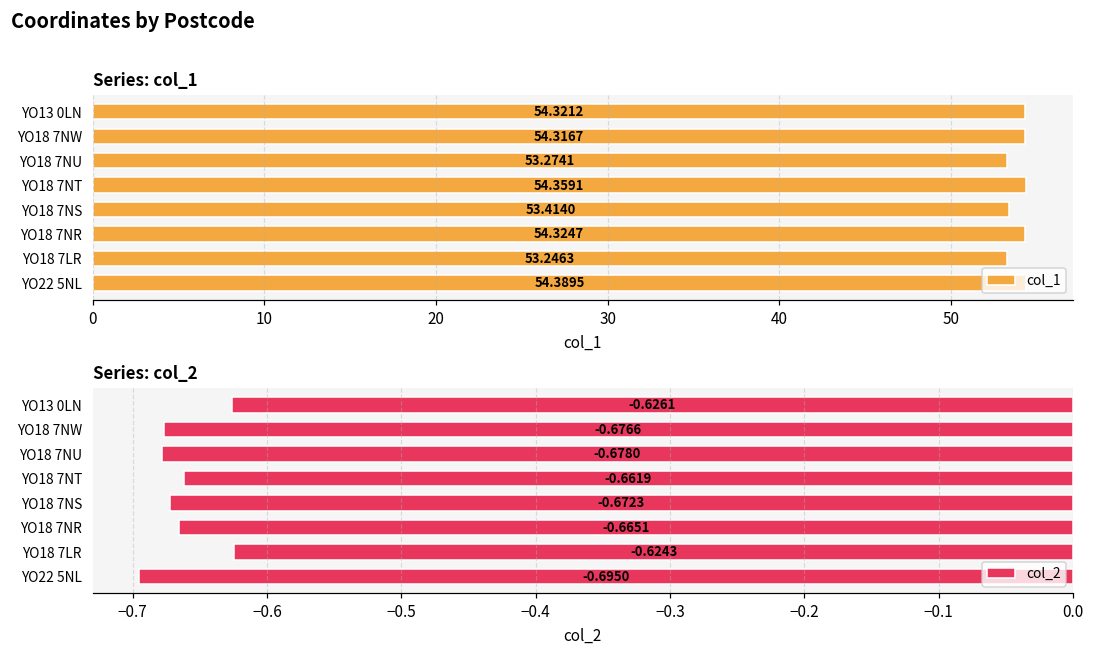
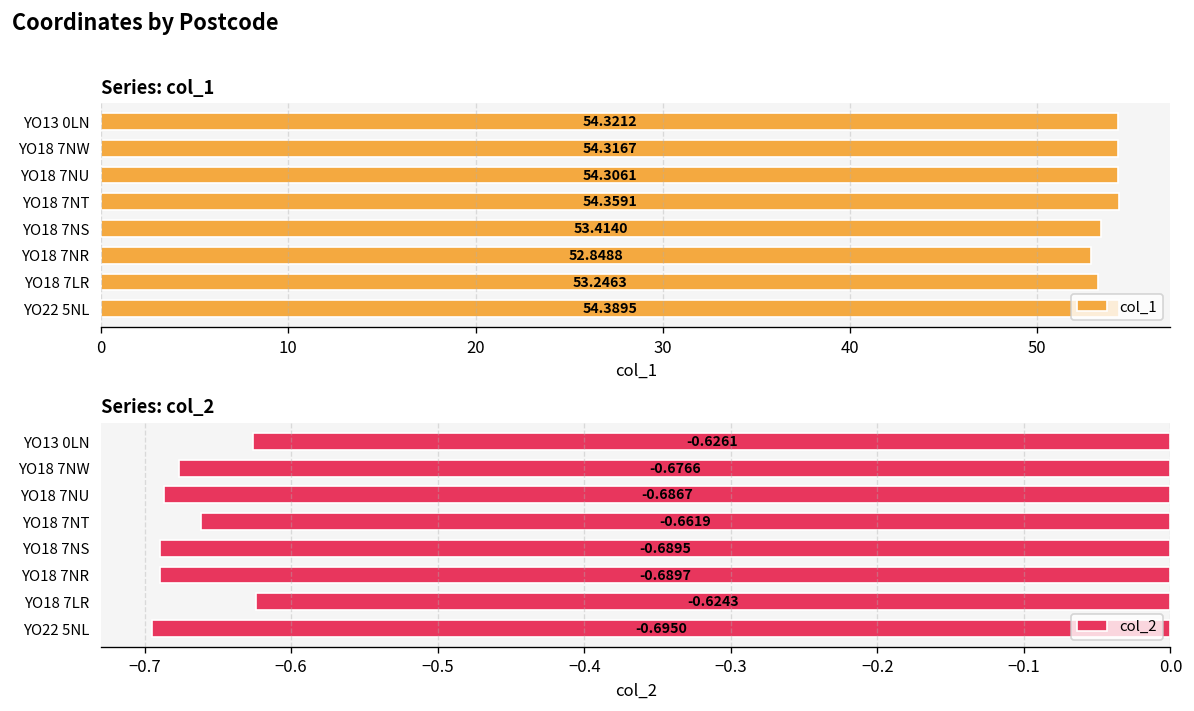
Series: col_1, YO18 7NU: 53.2741 -> 54.3061
Series: col_1, YO18 7NR: 54.3247 -> 52.8488
Series: col_2, YO18 7NU: -0.6780 -> -0.6867
Series: col_2, YO18 7NS: -0.6723 -> -0.6895
Series: col_2, YO18 7NR: -0.6651 -> -0.6897
